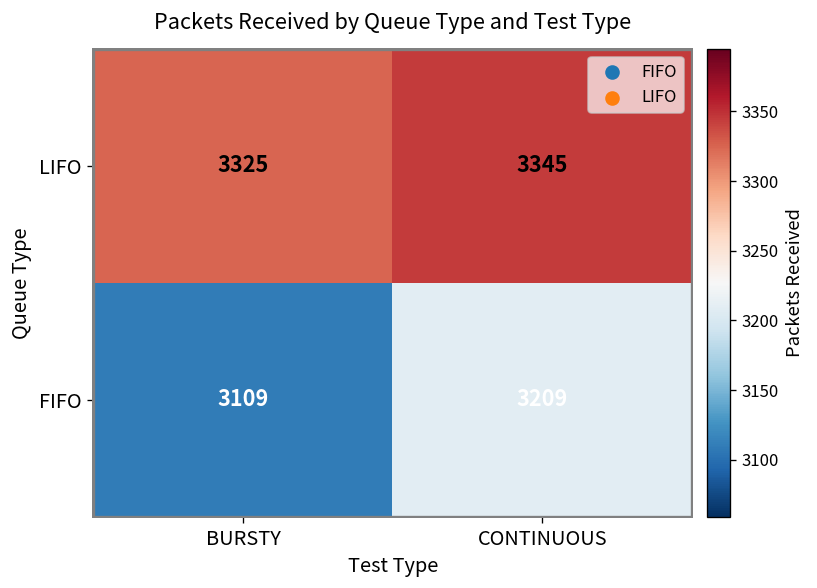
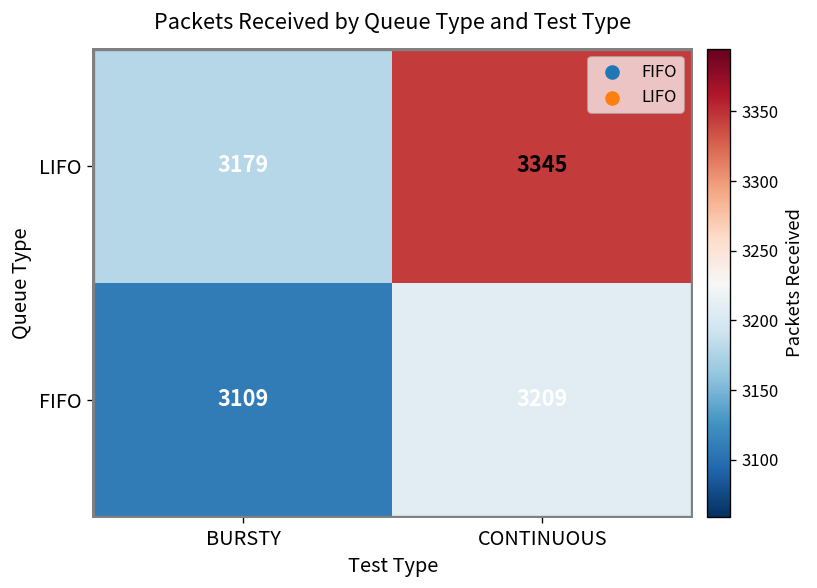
LIFO, BURSTY: 3325 -> 3179
